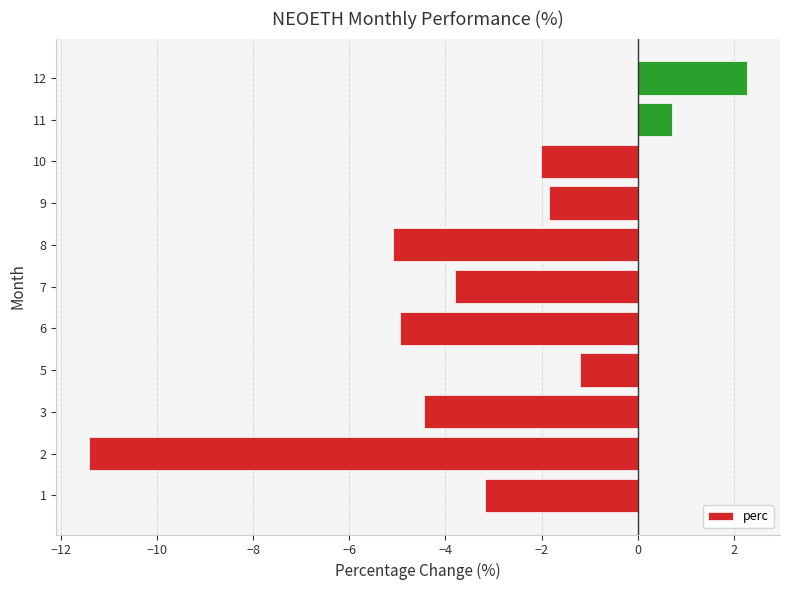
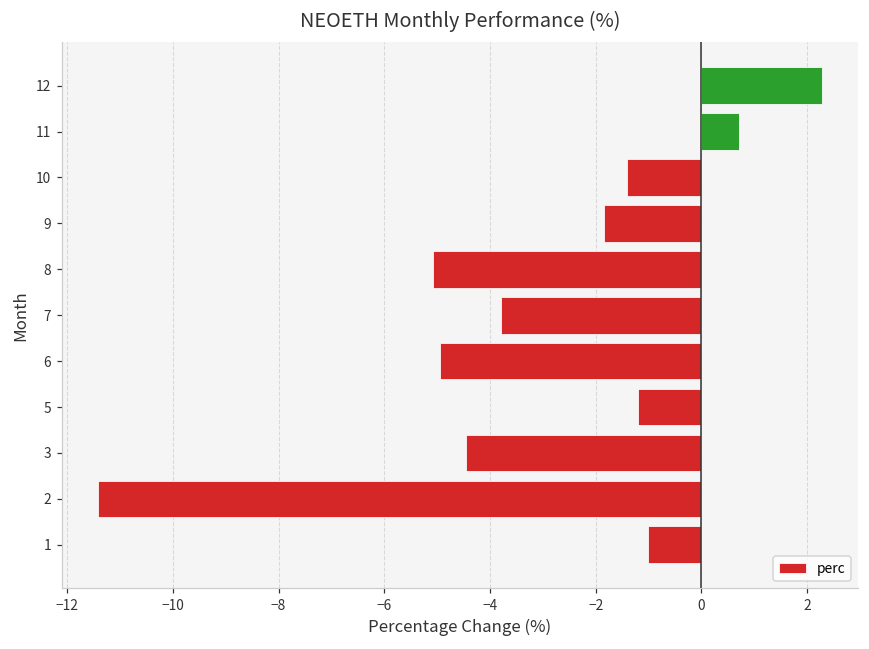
10: -2.0 -> -1.4
1: -3.2 -> -1.0
